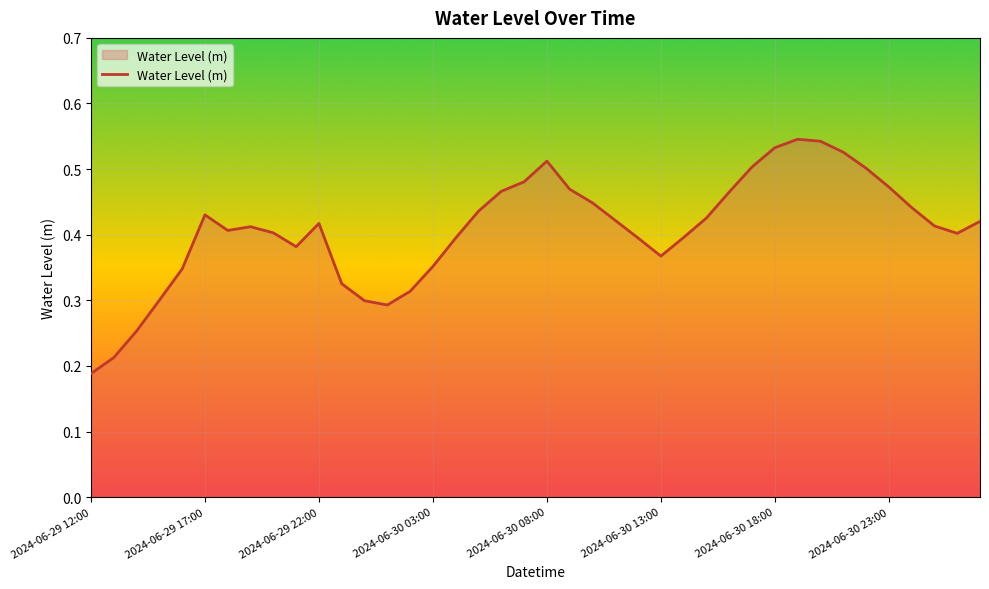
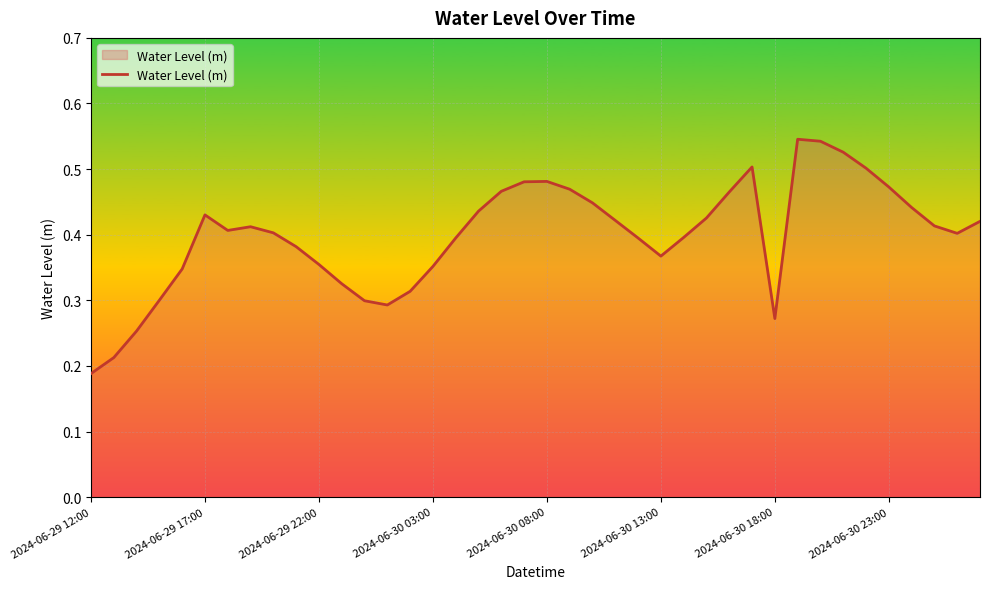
2024-06-29 22:00: 0.42 -> 0.35
2024-06-30 08:00: 0.51 -> 0.48
2024-06-30 18:00: 0.53 -> 0.27
